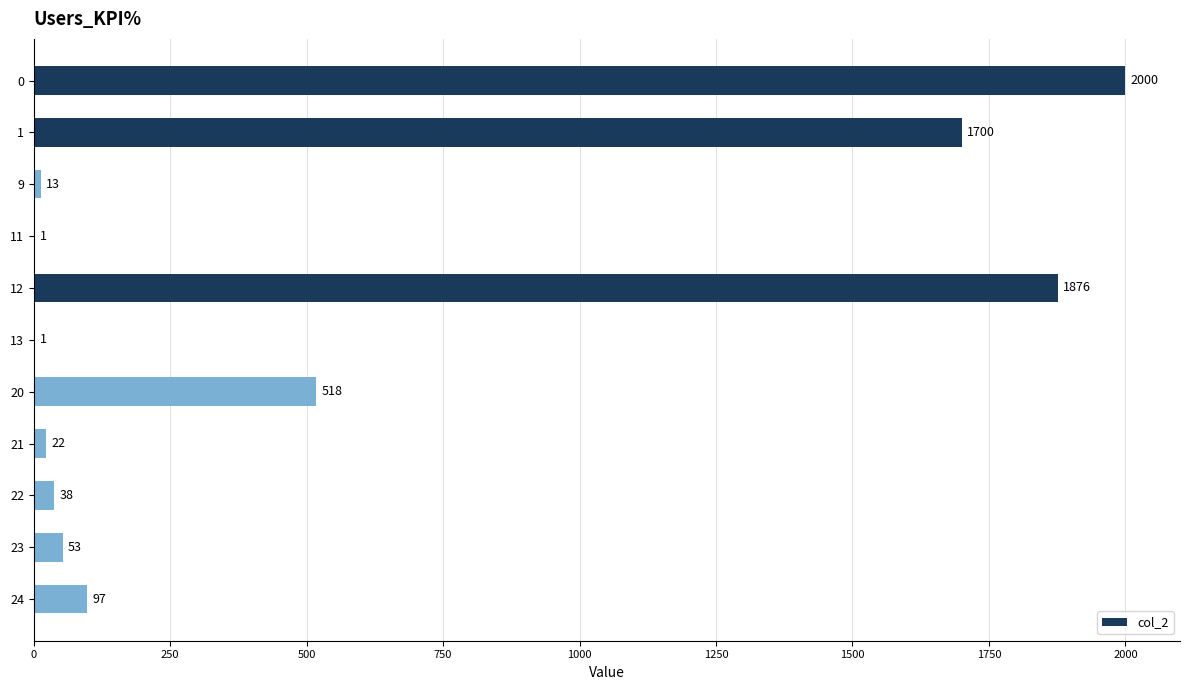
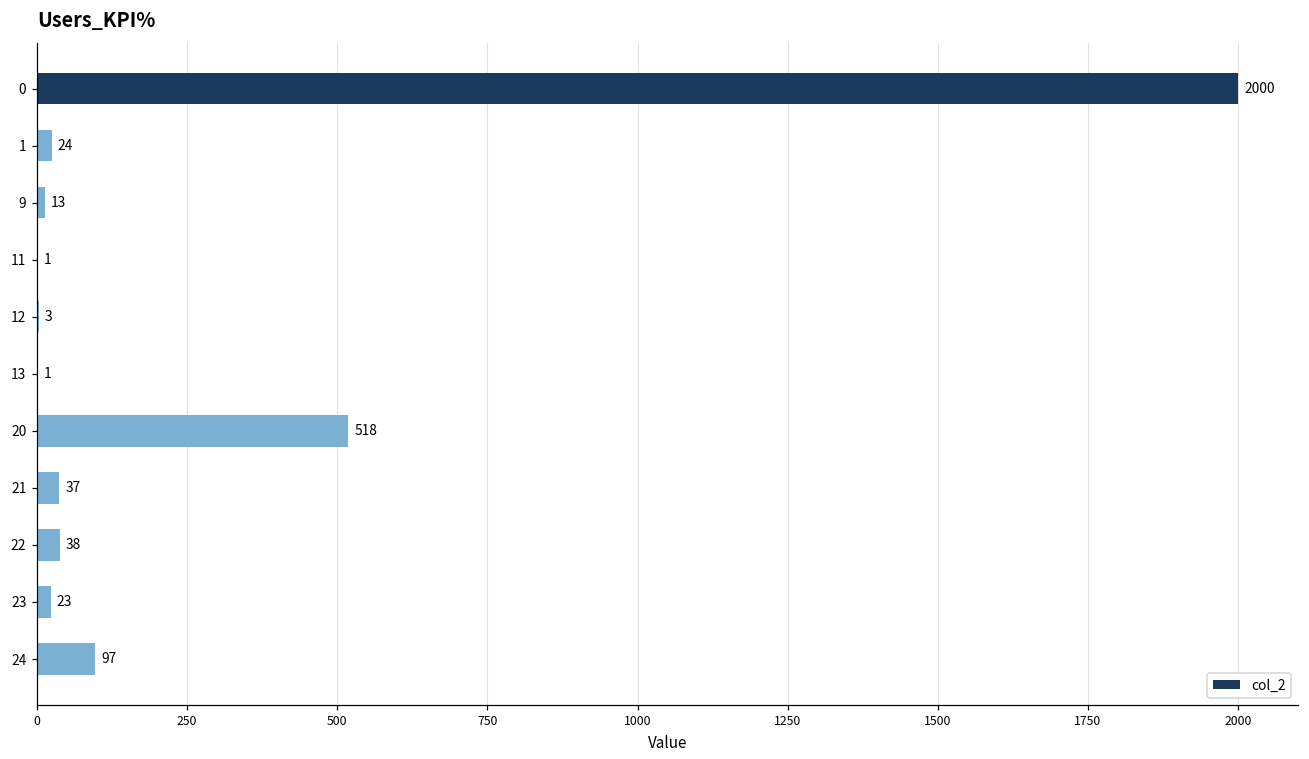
1: 1700 -> 24
12: 1876 -> 3
21: 22 -> 37
23: 53 -> 23
